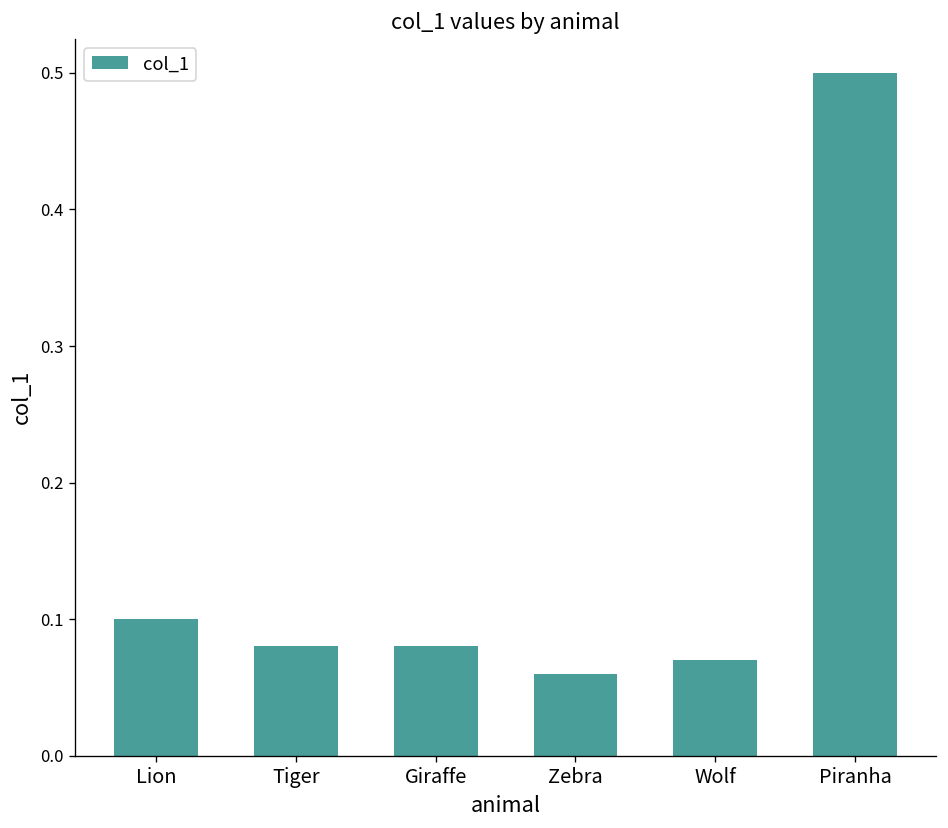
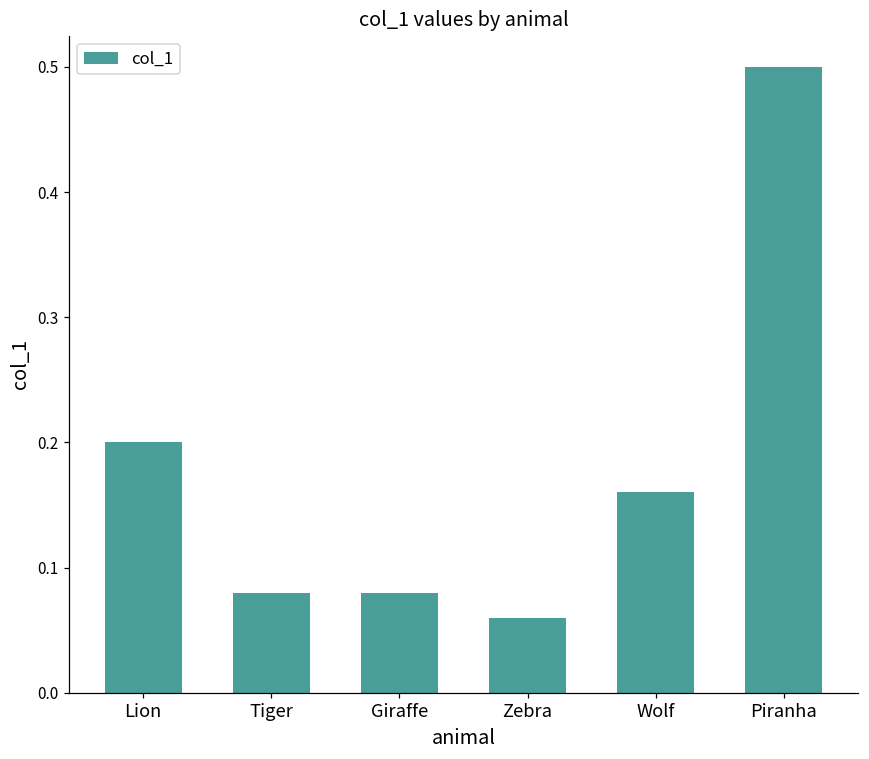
Lion: 0.1 -> 0.2
Wolf: 0.07 -> 0.16
